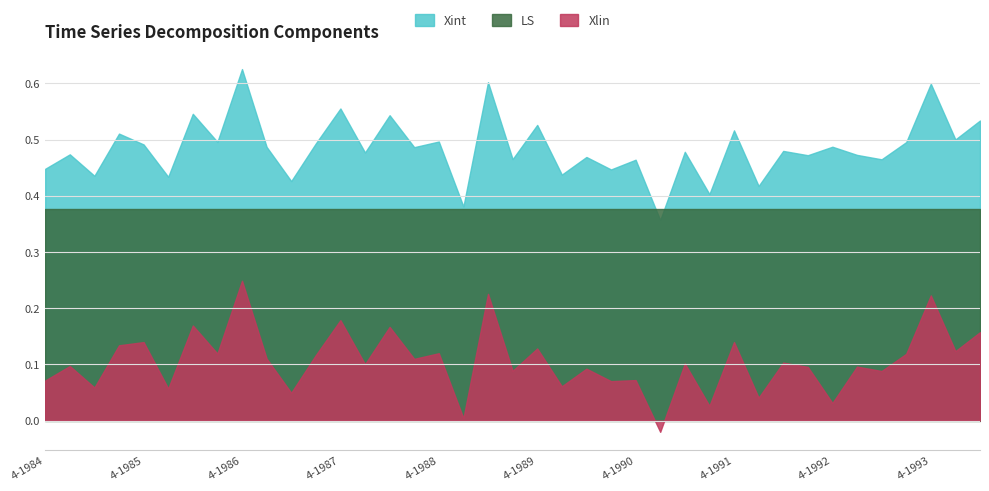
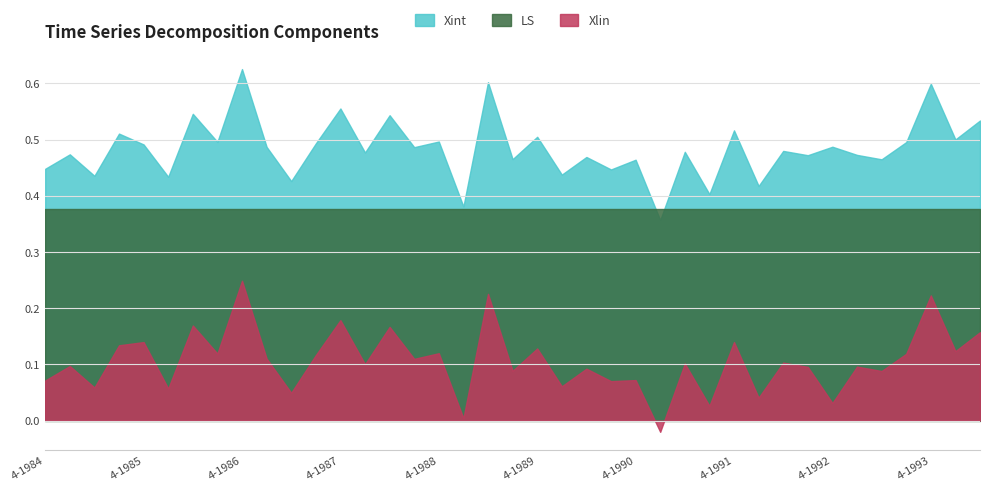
Xint, 4-1989: 0.53 -> 0.50
